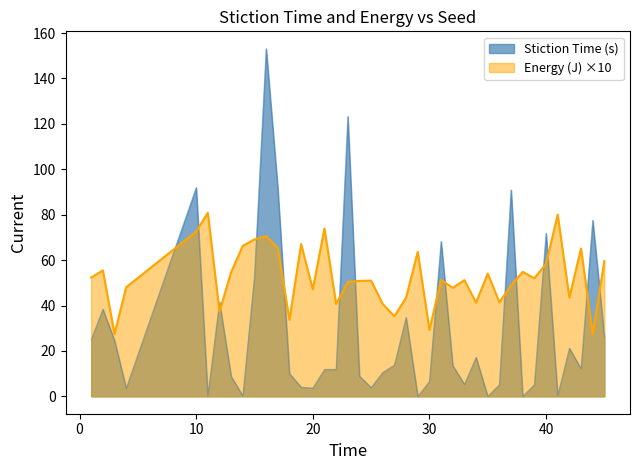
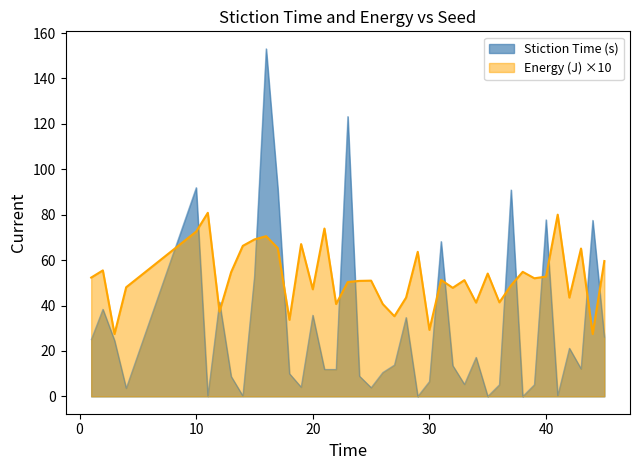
Stiction Time (s), 20: 4 -> 36
Stiction Time (s), 40: 72 -> 78
Energy (J) ×10, 40: 58 -> 53
